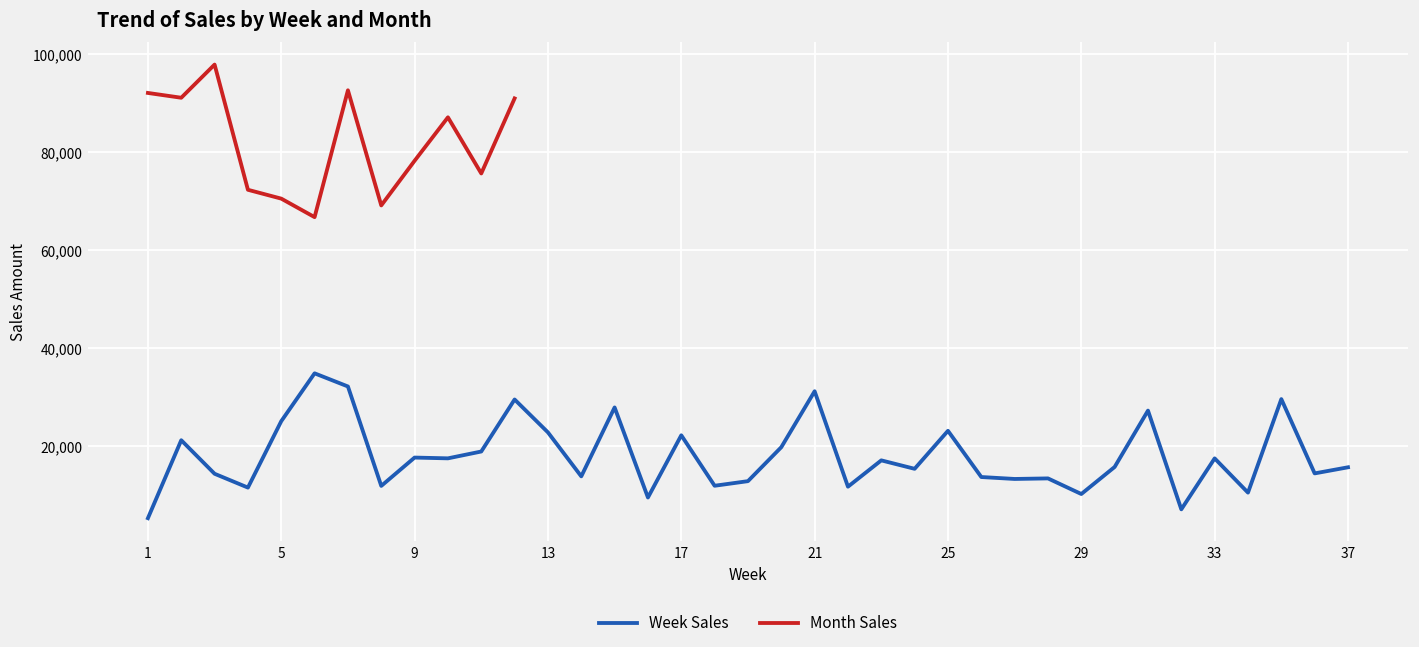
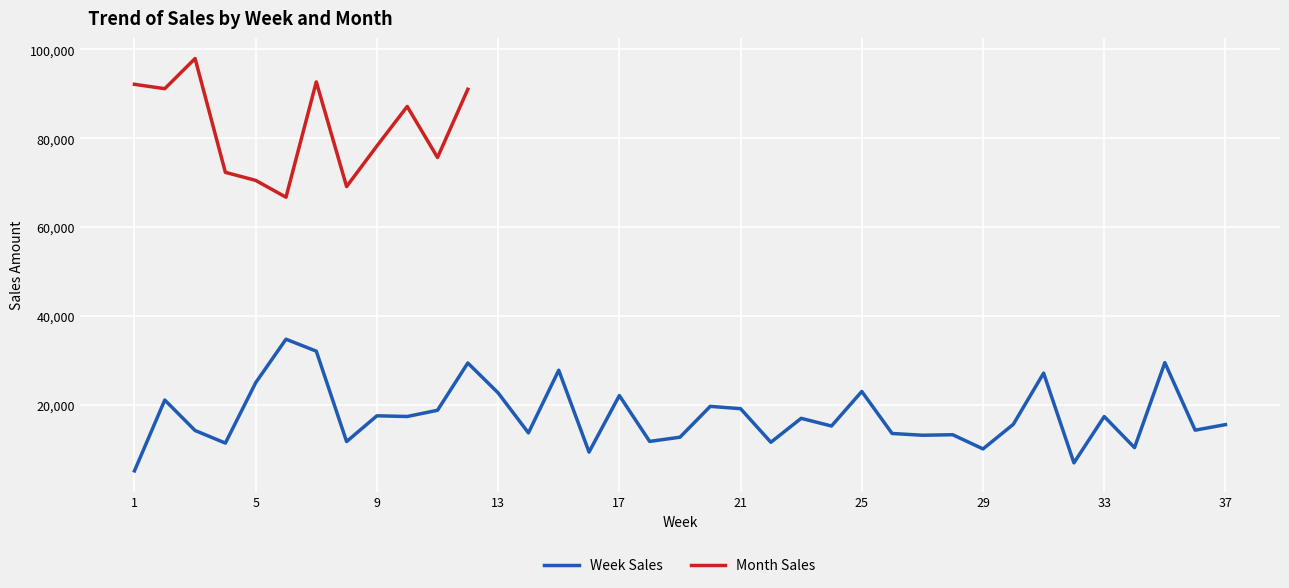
Week Sales, 21: 31,000 -> 19,000
